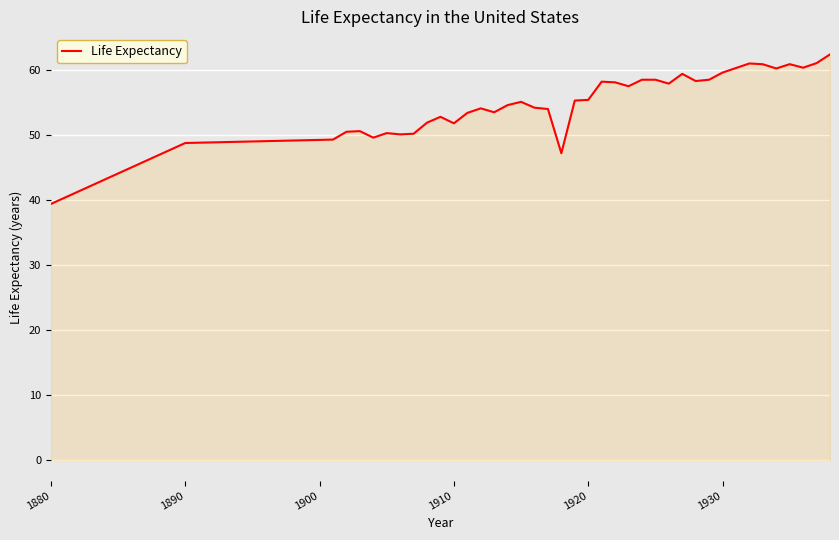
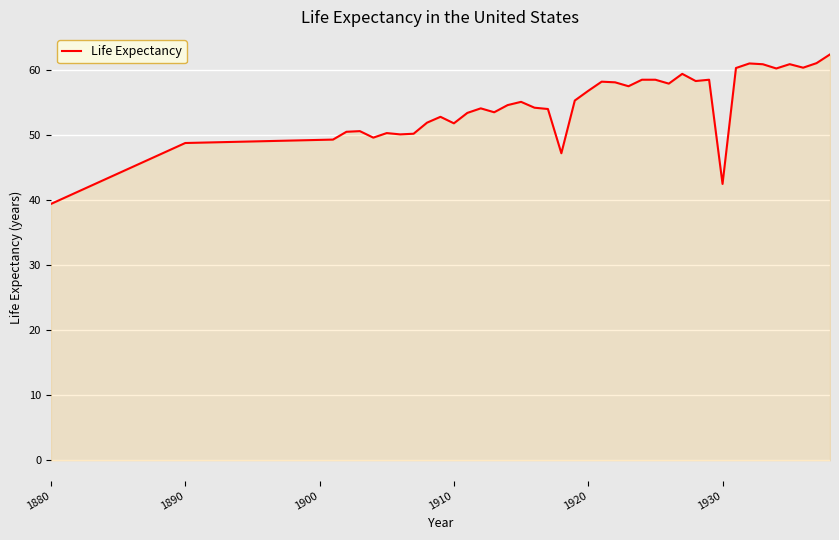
1920: 55 -> 57
1930: 60 -> 42
